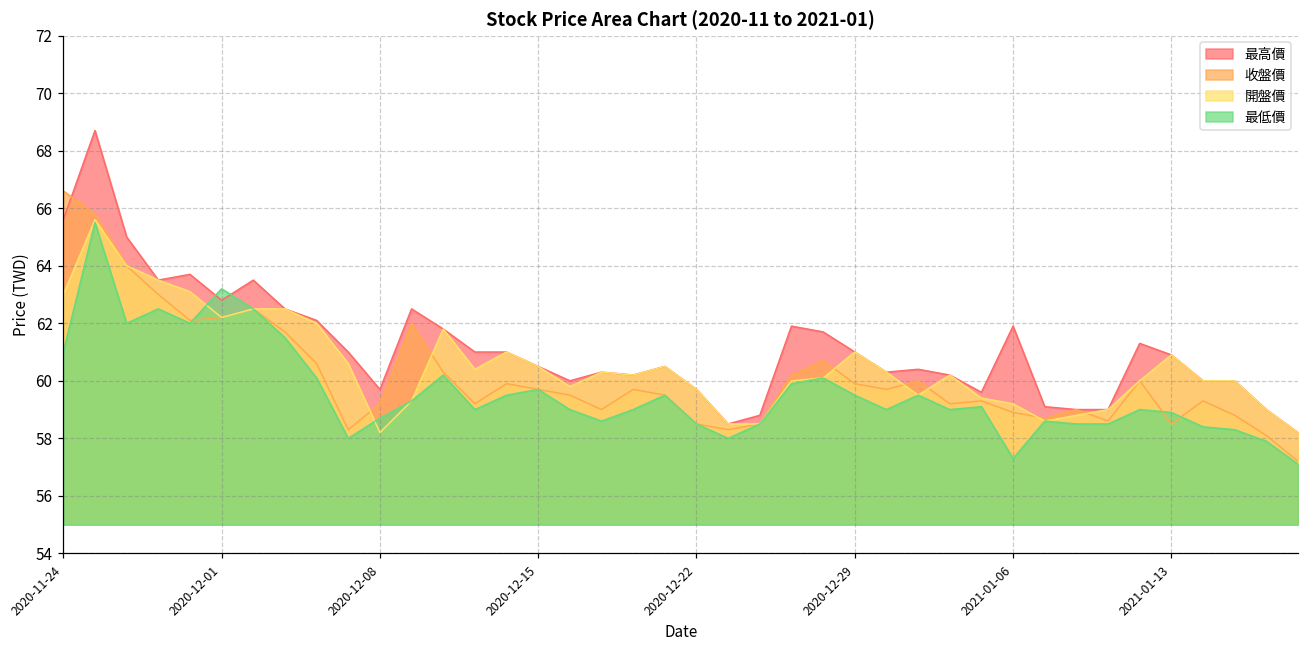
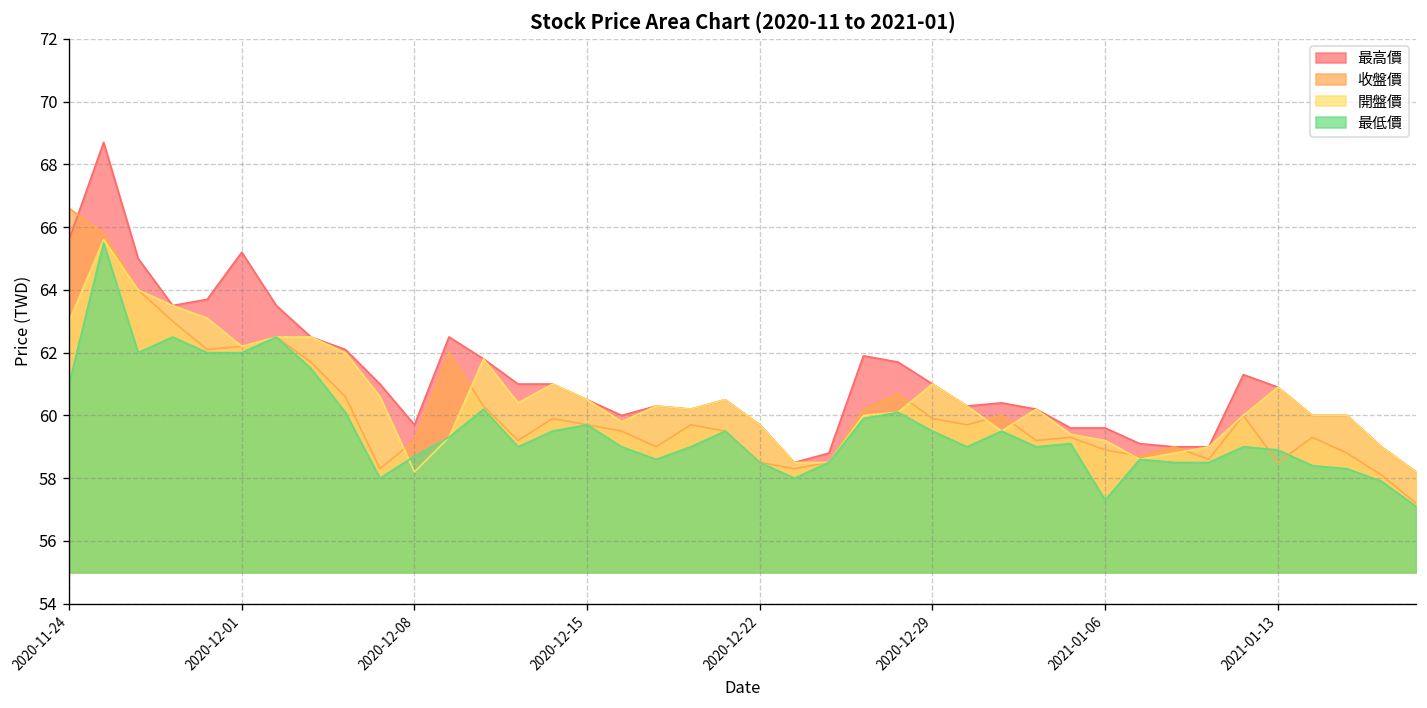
最高價, 2020-12-01: 62.8 -> 65.2
最低價, 2020-12-01: 63.2 -> 62.0
最高價, 2021-01-06: 61.9 -> 59.6
